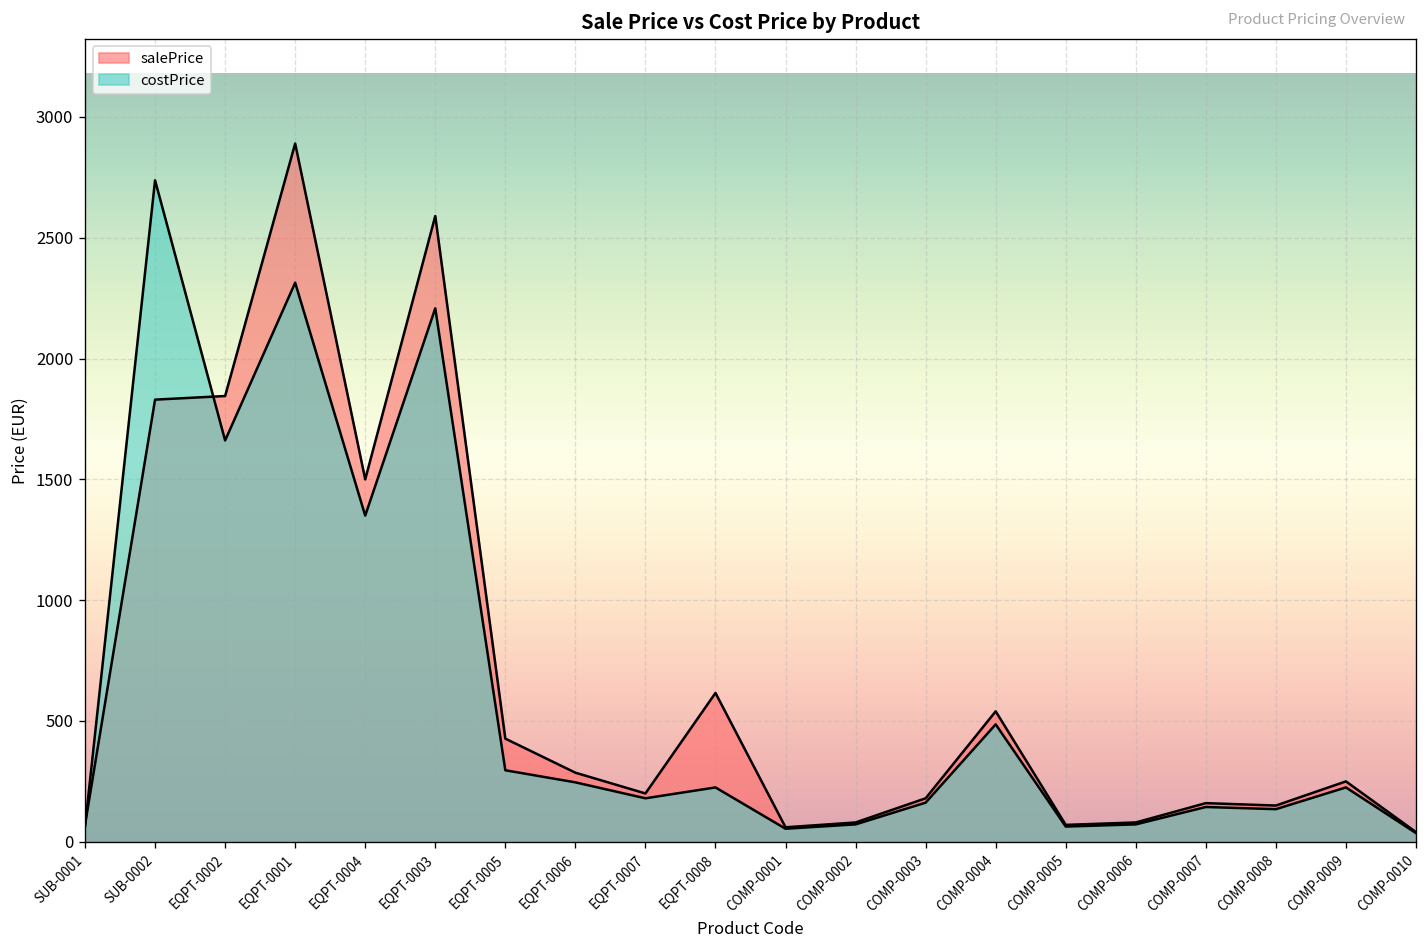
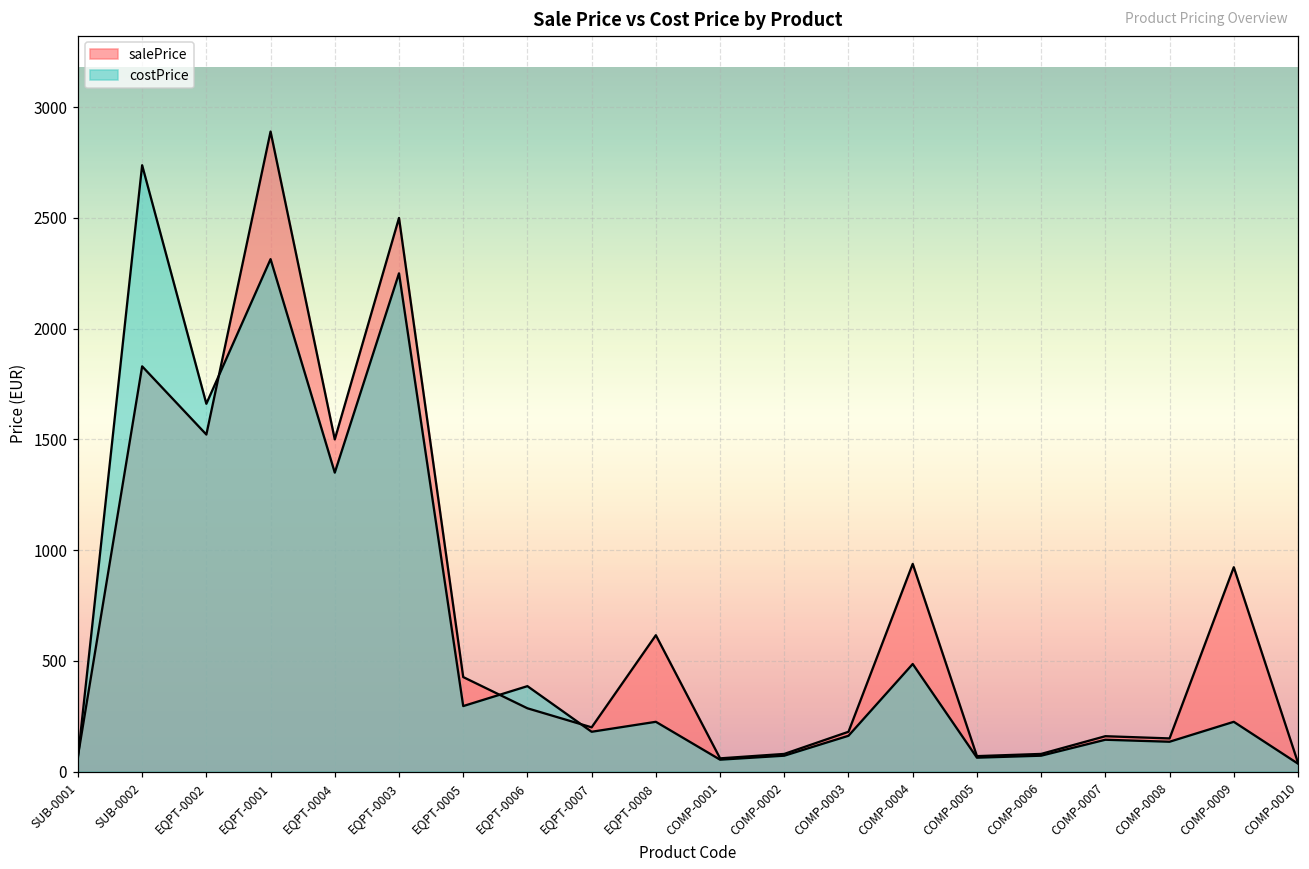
salePrice, EQPT-0002: 1850 -> 1520
salePrice, EQPT-0003: 2590 -> 2500
costPrice, EQPT-0003: 2210 -> 2250
costPrice, EQPT-0006: 250 -> 390
salePrice, COMP-0004: 540 -> 940
salePrice, COMP-0009: 250 -> 920
